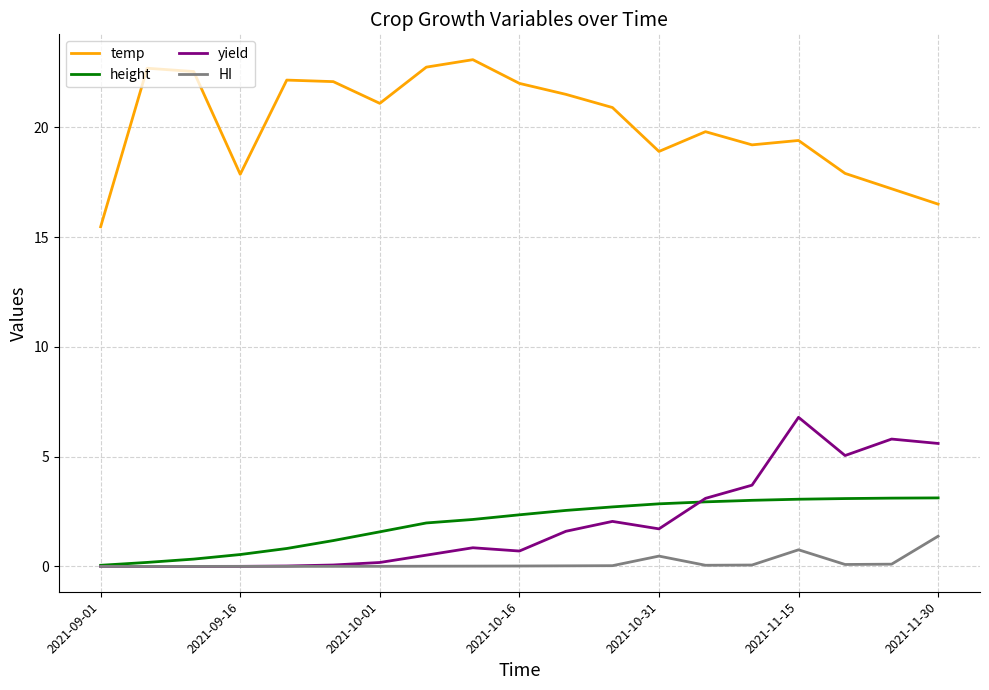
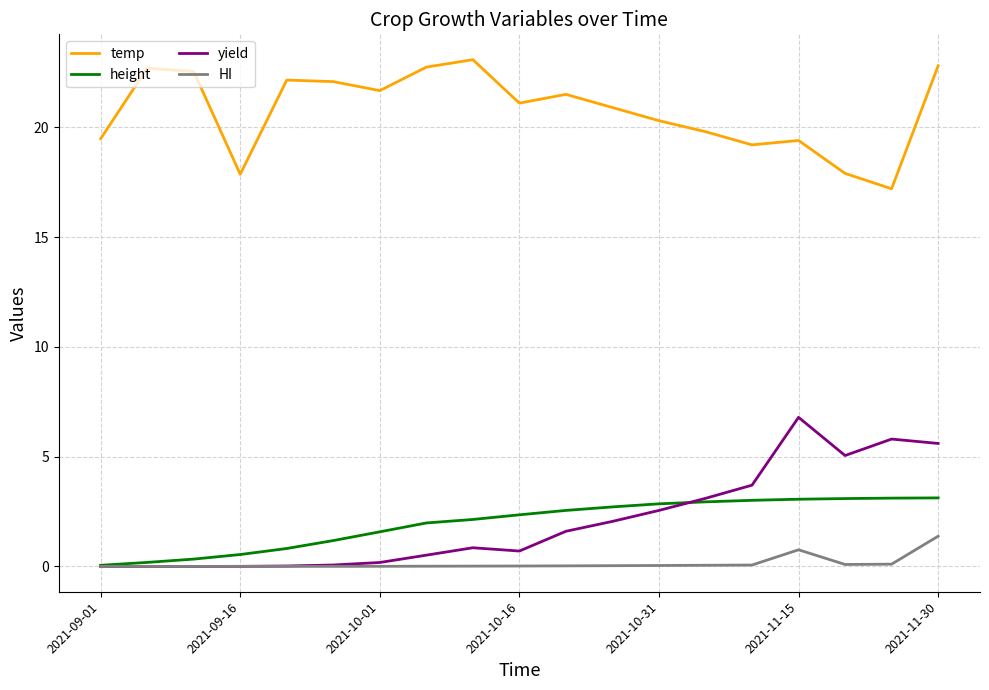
temp, 2021-09-01: 15.5 -> 19.5
temp, 2021-10-01: 21.1 -> 21.7
temp, 2021-10-16: 22.0 -> 21.1
temp, 2021-10-31: 18.9 -> 20.3
yield, 2021-10-31: 1.7 -> 2.6
HI, 2021-10-31: 0.5 -> 0.0
temp, 2021-11-30: 16.5 -> 22.8
